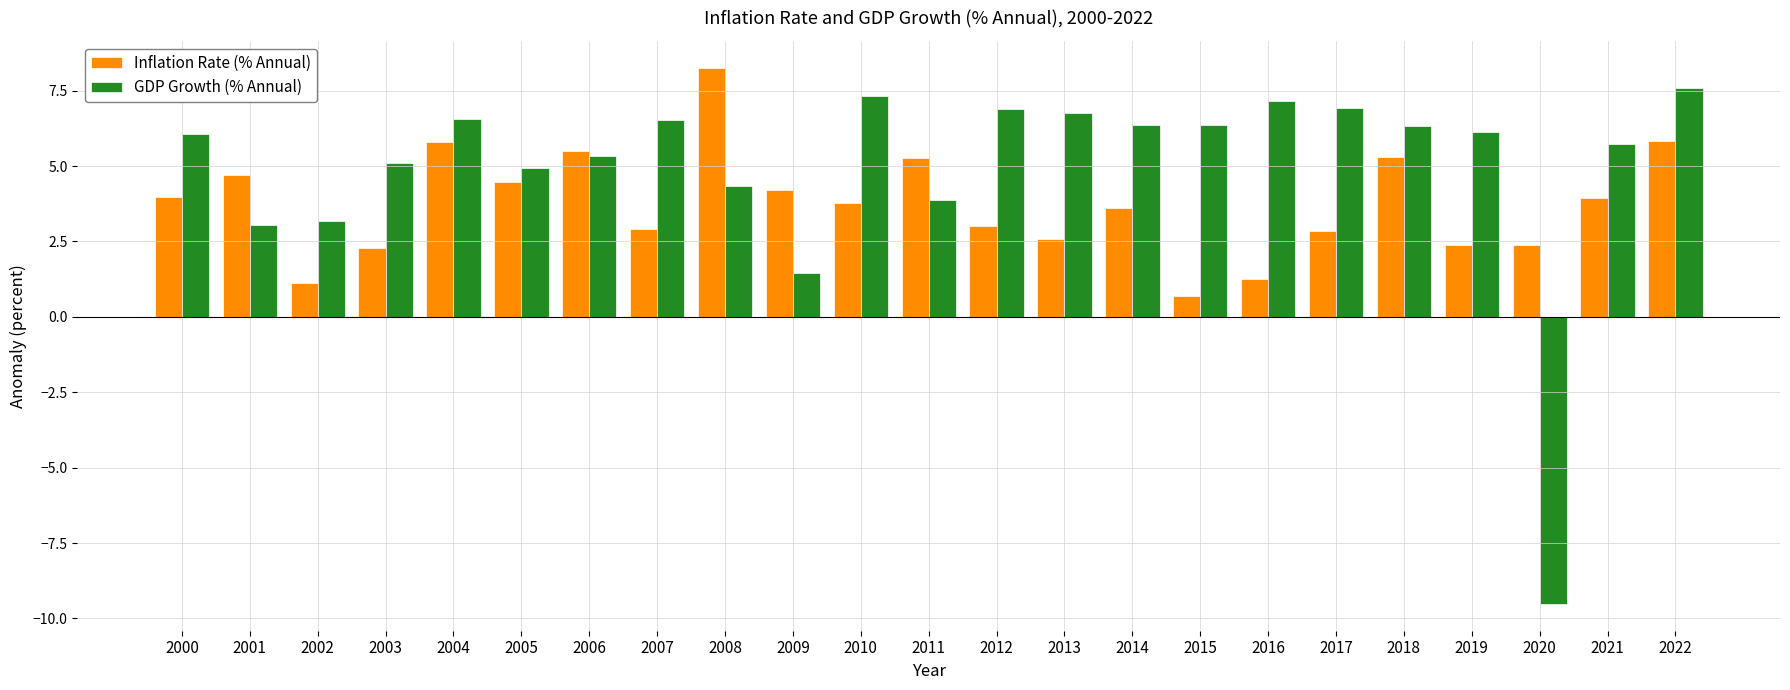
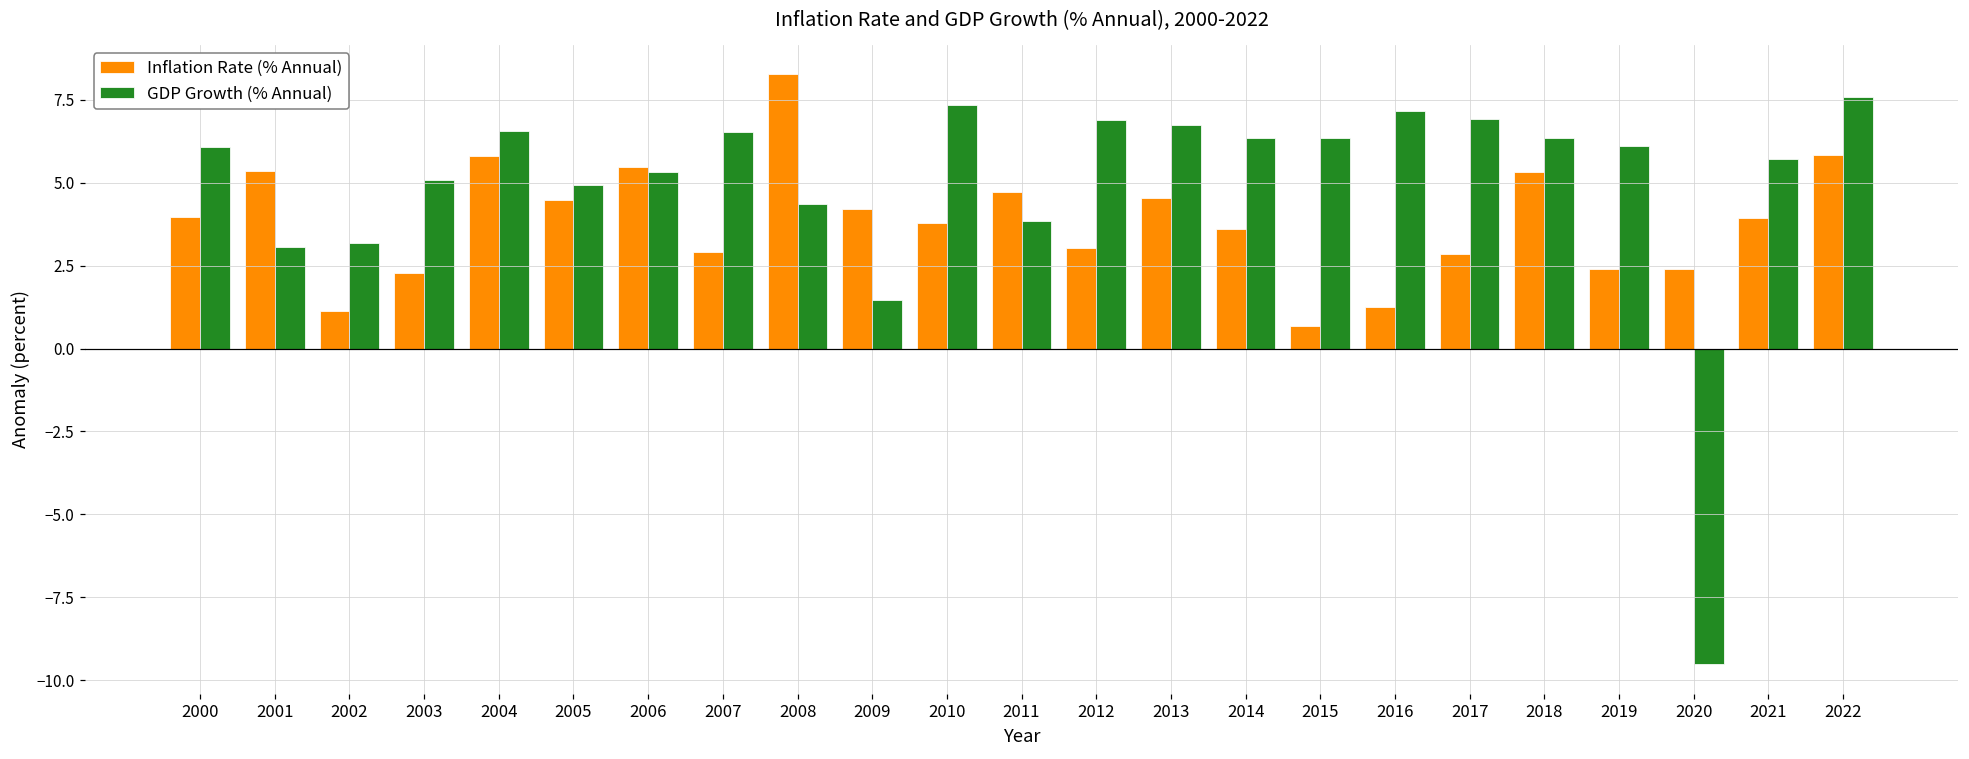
Inflation Rate (% Annual), 2001: 4.7 -> 5.3
Inflation Rate (% Annual), 2011: 5.3 -> 4.7
Inflation Rate (% Annual), 2013: 2.6 -> 4.5
